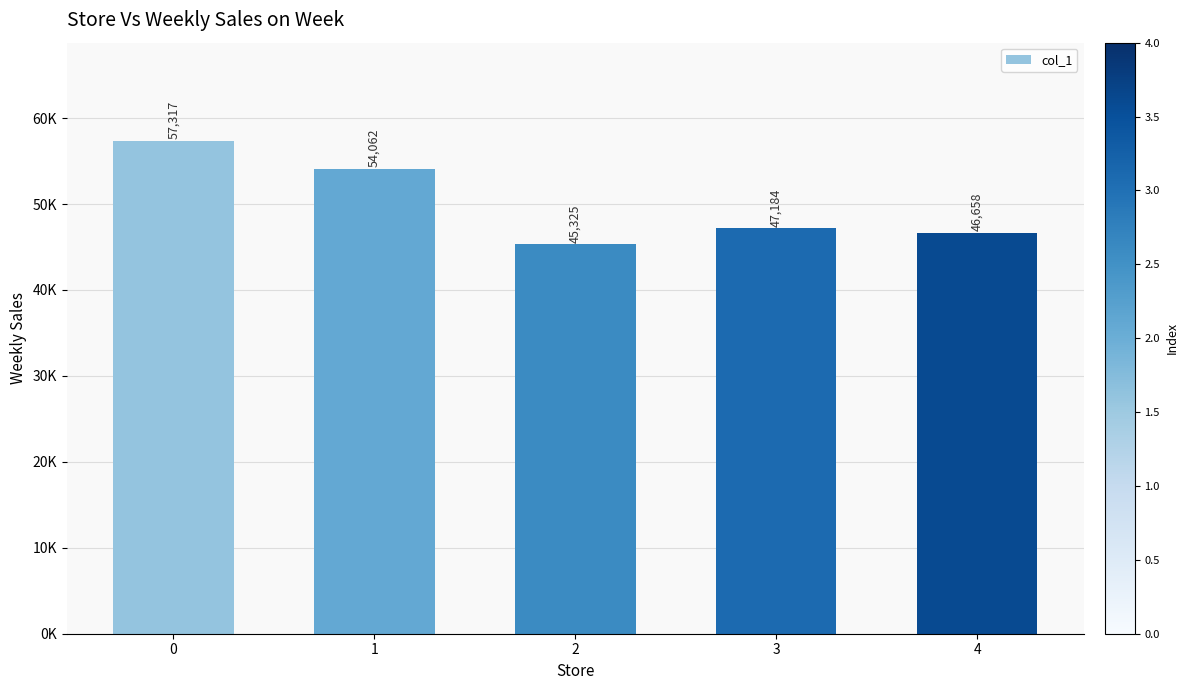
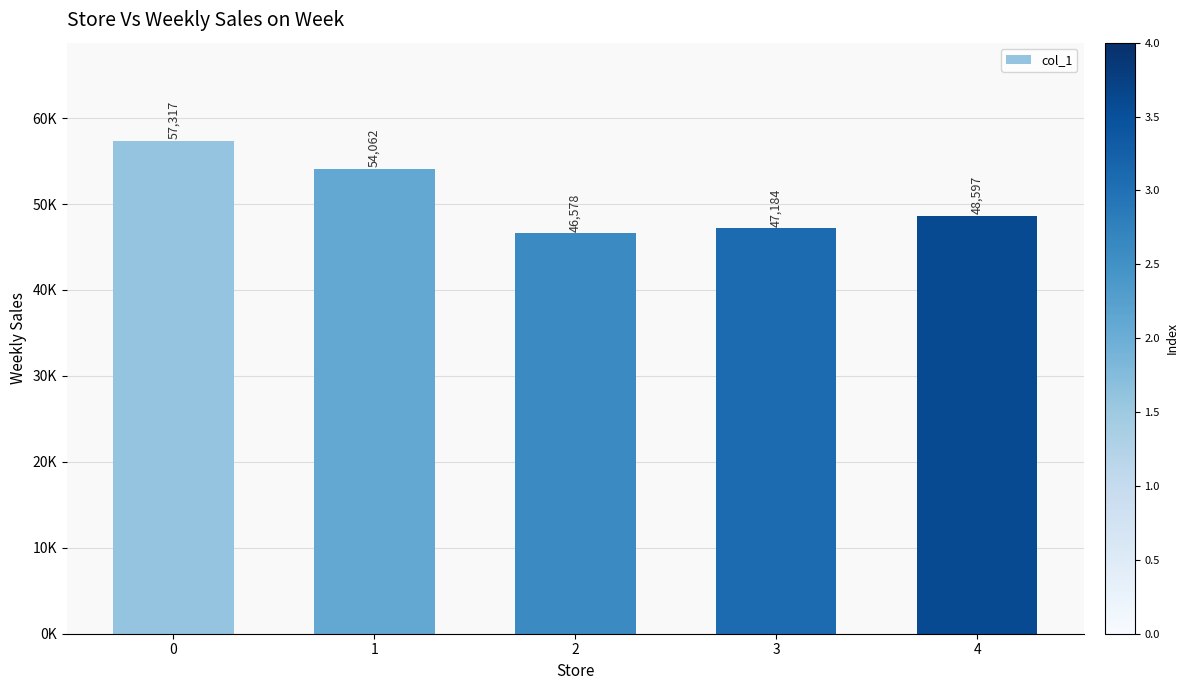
2: 45,325 -> 46,578
4: 46,658 -> 48,597
